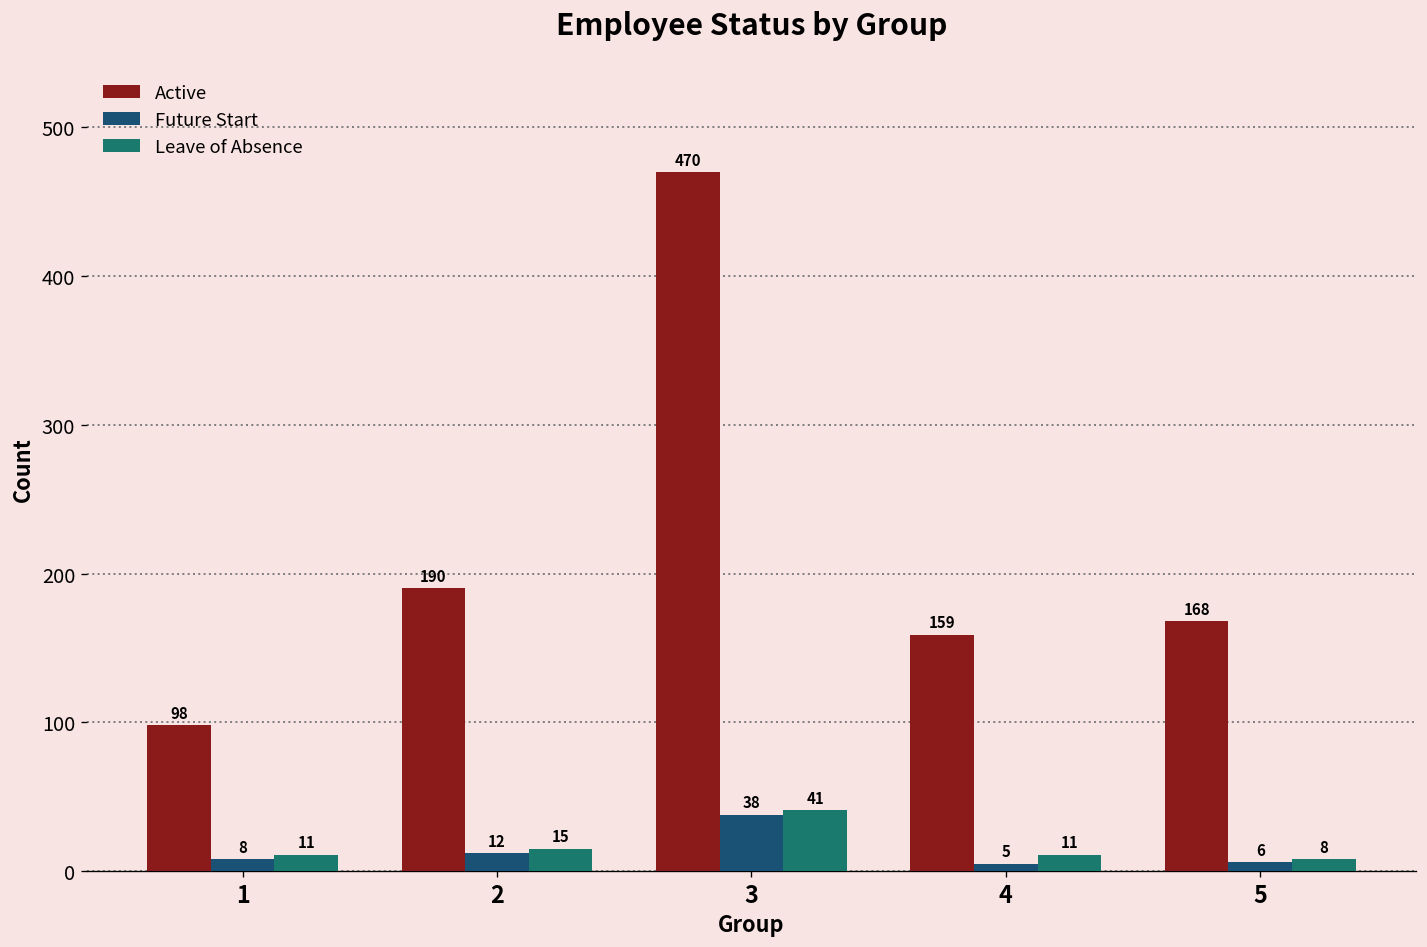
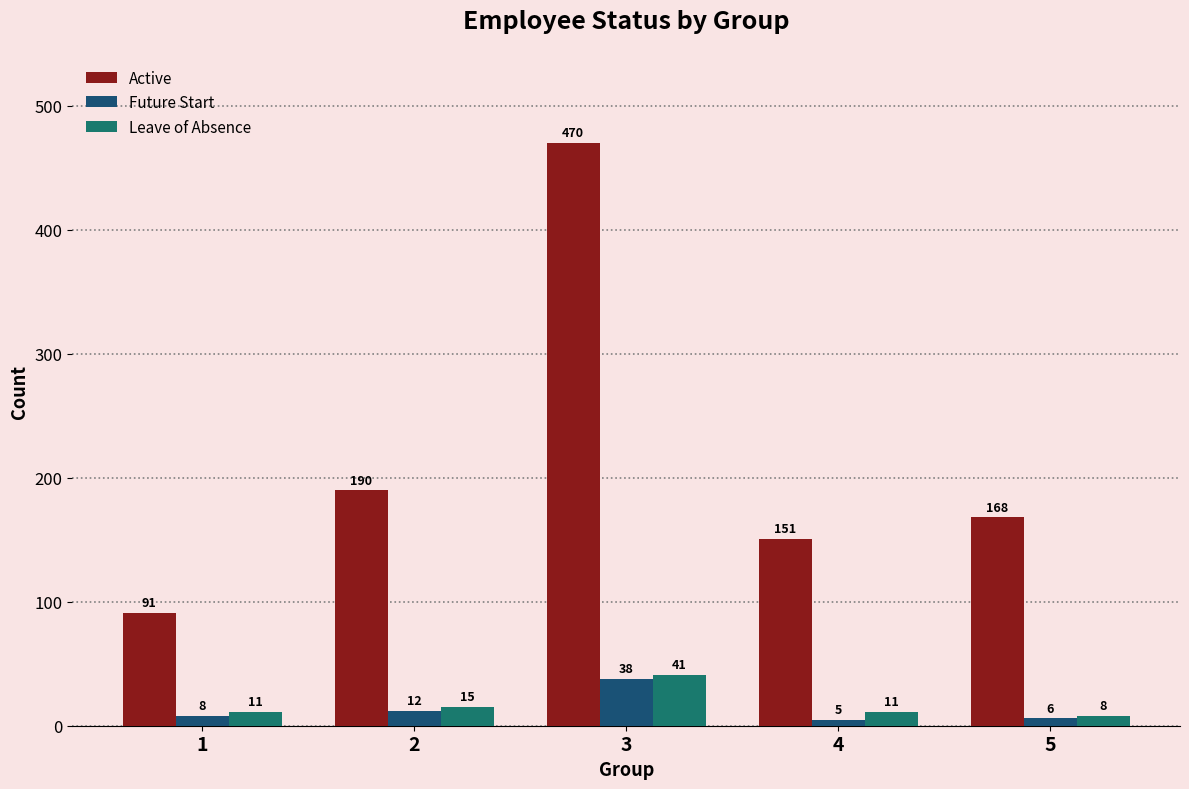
Active, 1: 98 -> 91
Active, 4: 159 -> 151
